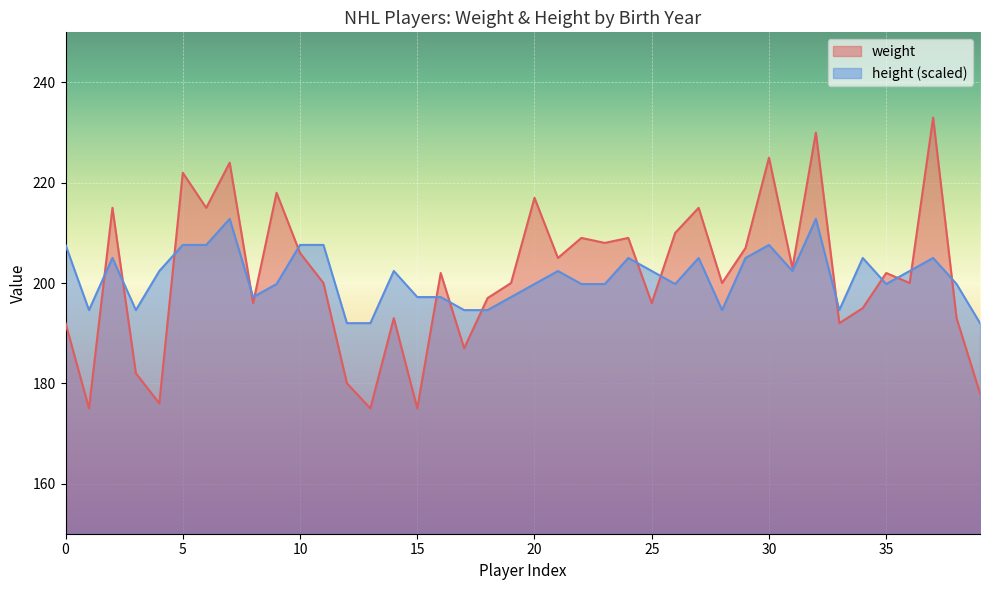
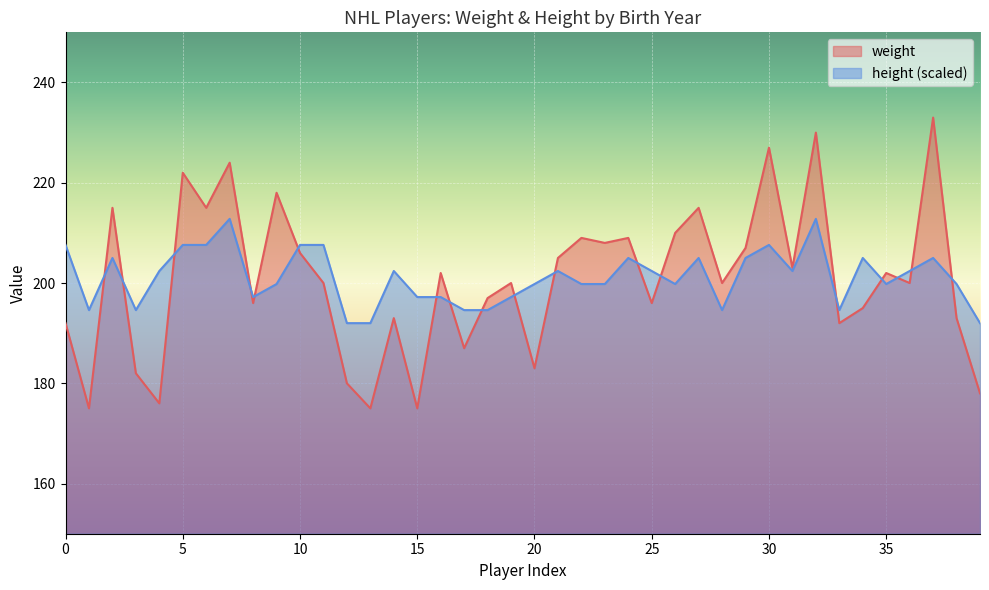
weight, 20: 217 -> 183
weight, 30: 225 -> 227
